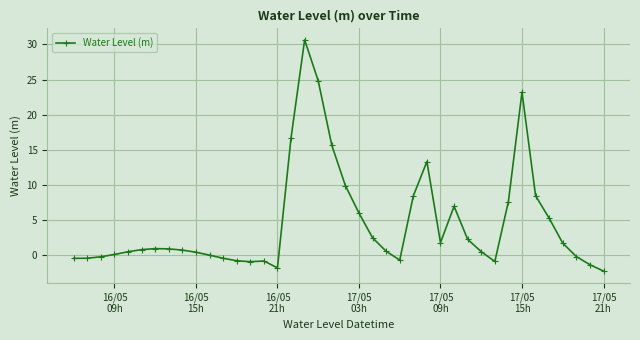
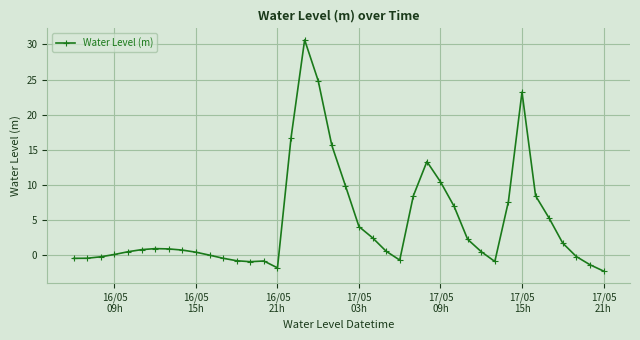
17/05 03h: 6 -> 4
17/05 09h: 2 -> 10
